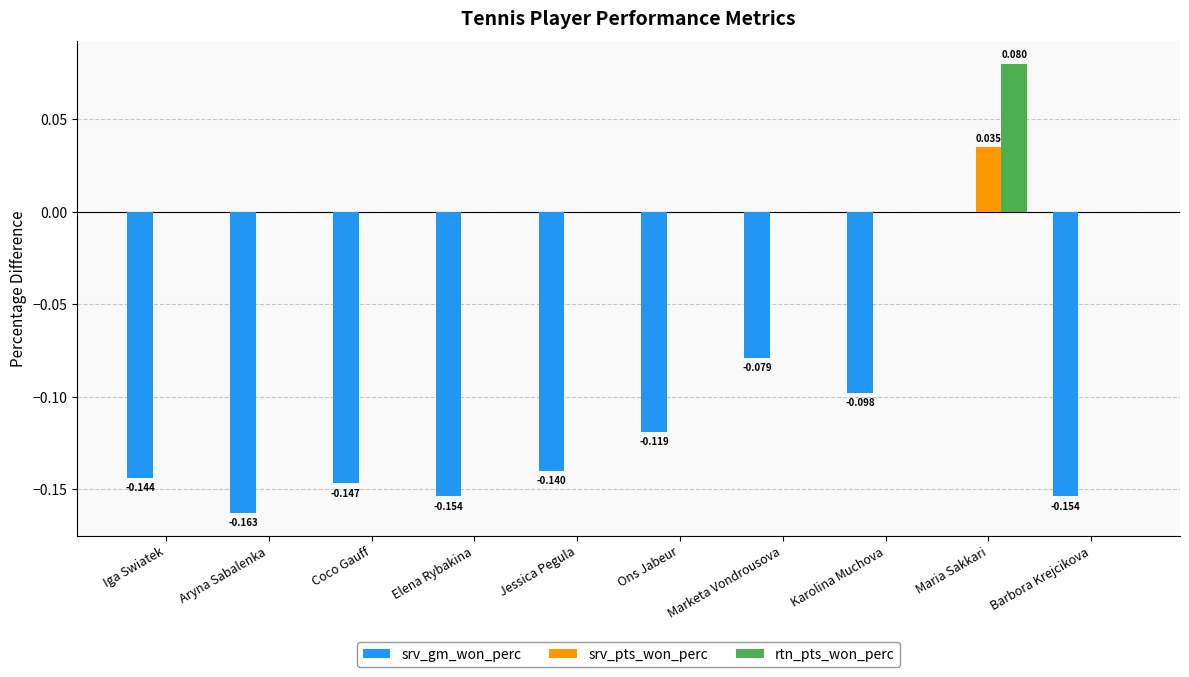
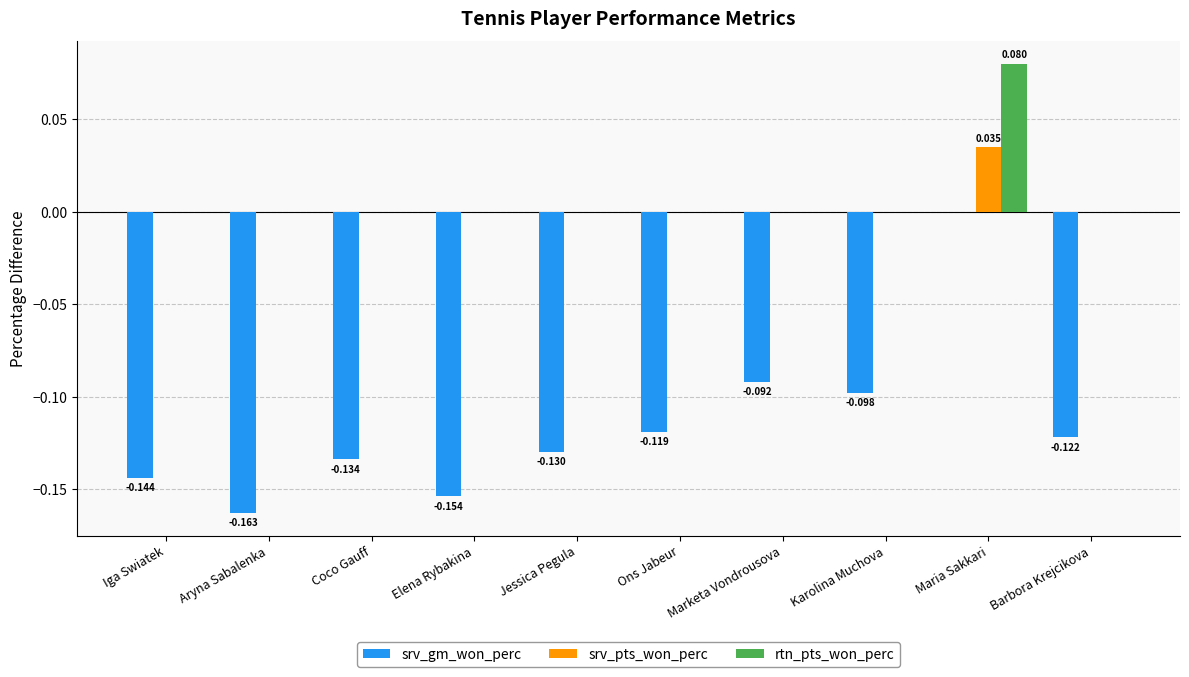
srv_gm_won_perc, Coco Gauff: -0.147 -> -0.134
srv_gm_won_perc, Jessica Pegula: -0.140 -> -0.130
srv_gm_won_perc, Marketa Vondrousova: -0.079 -> -0.092
srv_gm_won_perc, Barbora Krejcikova: -0.154 -> -0.122
